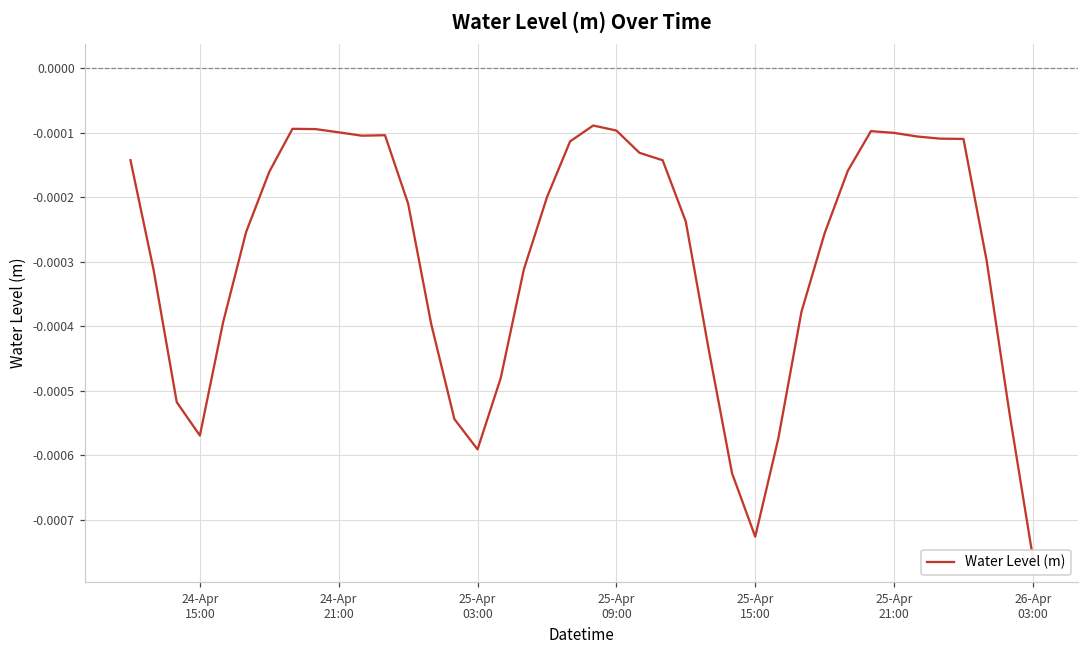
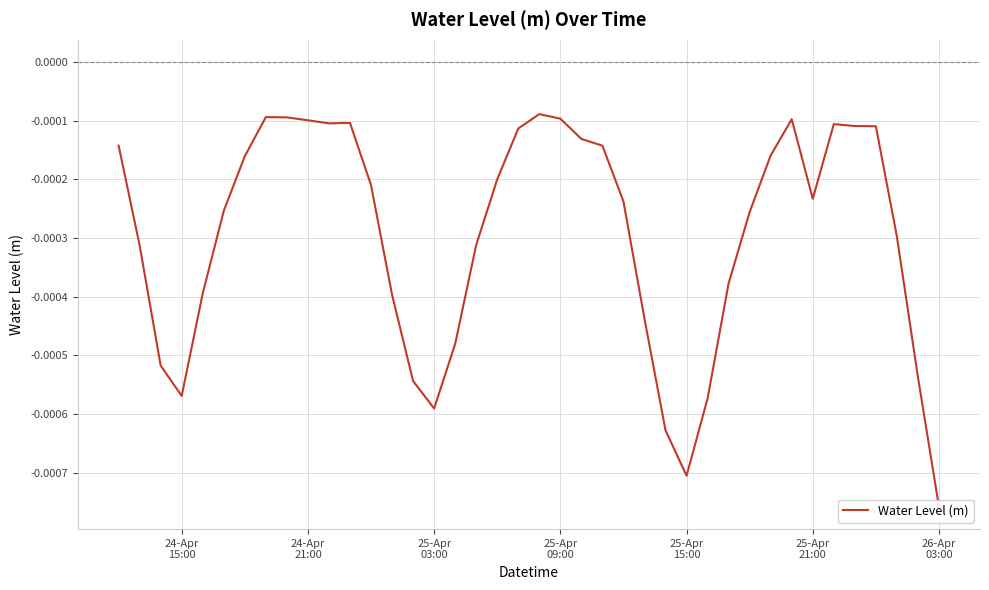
25-Apr 15:00: -0.00073 -> -0.00071
25-Apr 21:00: -0.00010 -> -0.00023
